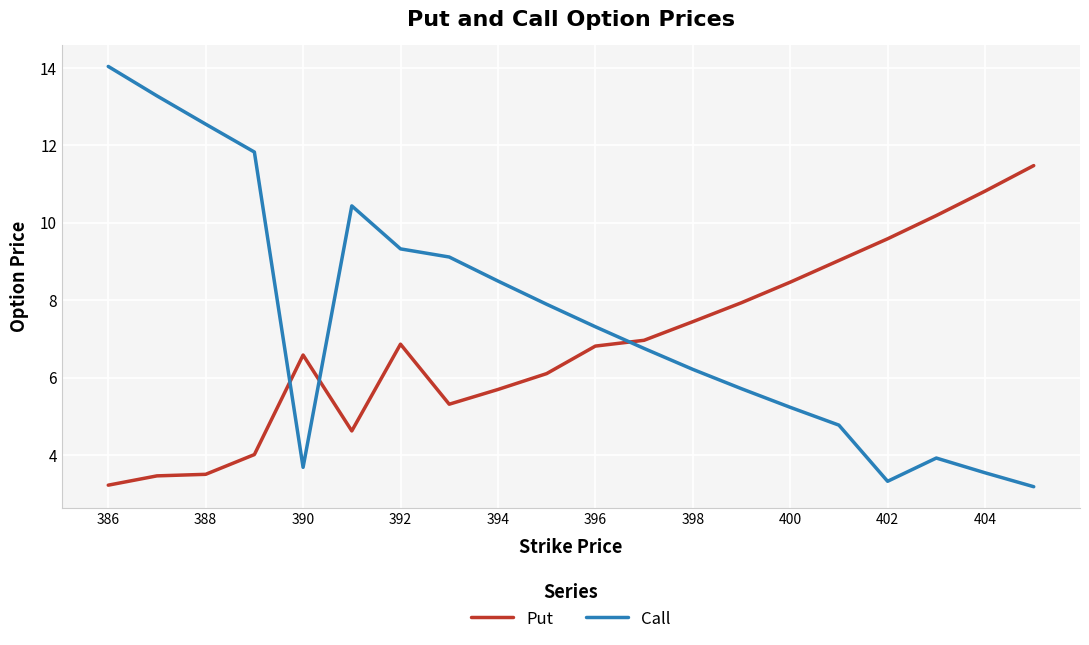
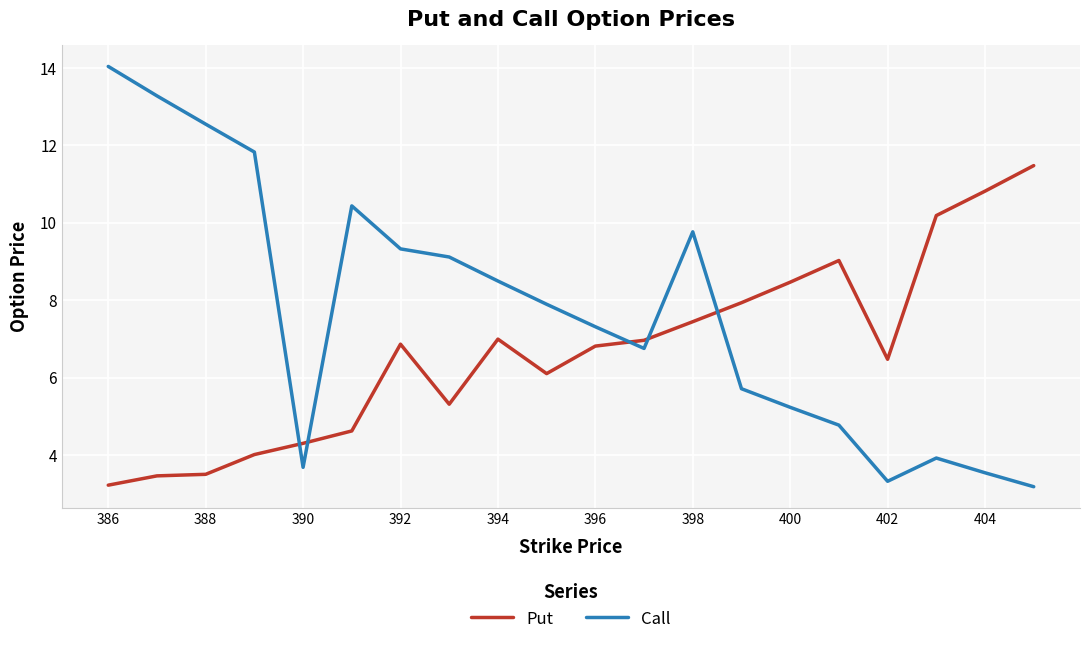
Put, 390: 6.6 -> 4.3
Put, 394: 5.7 -> 7.0
Call, 398: 6.2 -> 9.8
Put, 402: 9.6 -> 6.5
